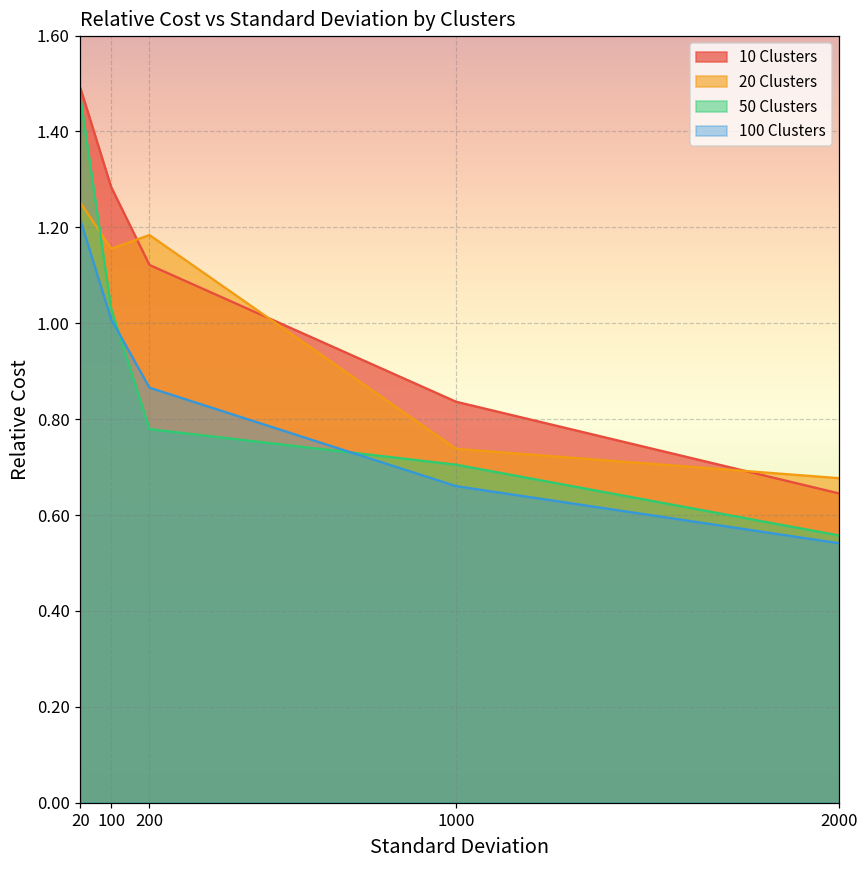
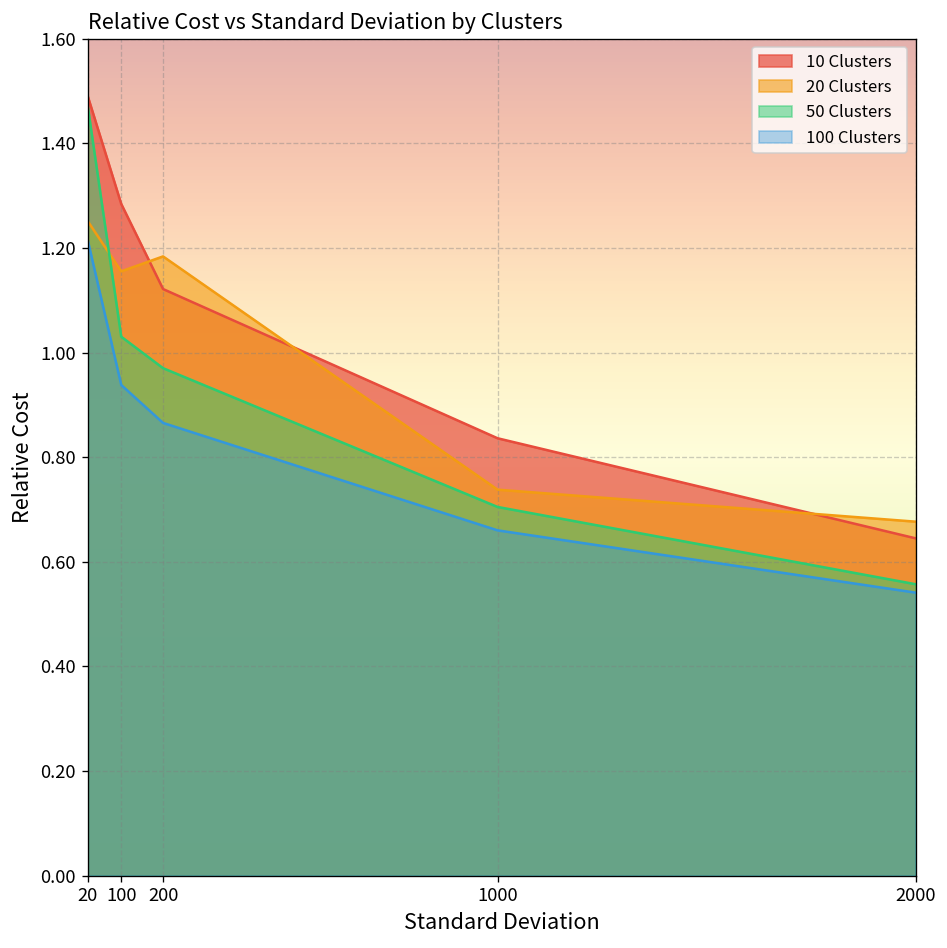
100 Clusters, 100: 1.01 -> 0.94
50 Clusters, 200: 0.78 -> 0.97
